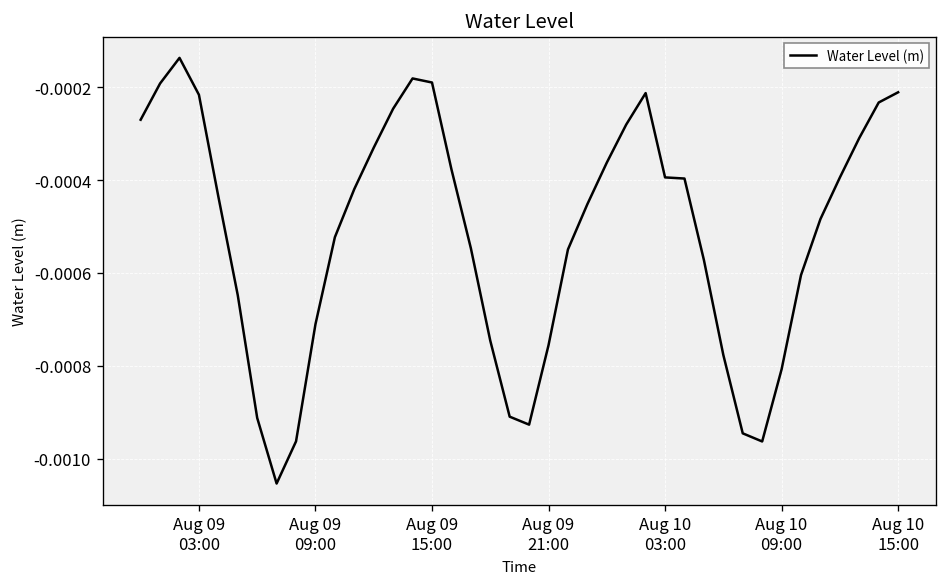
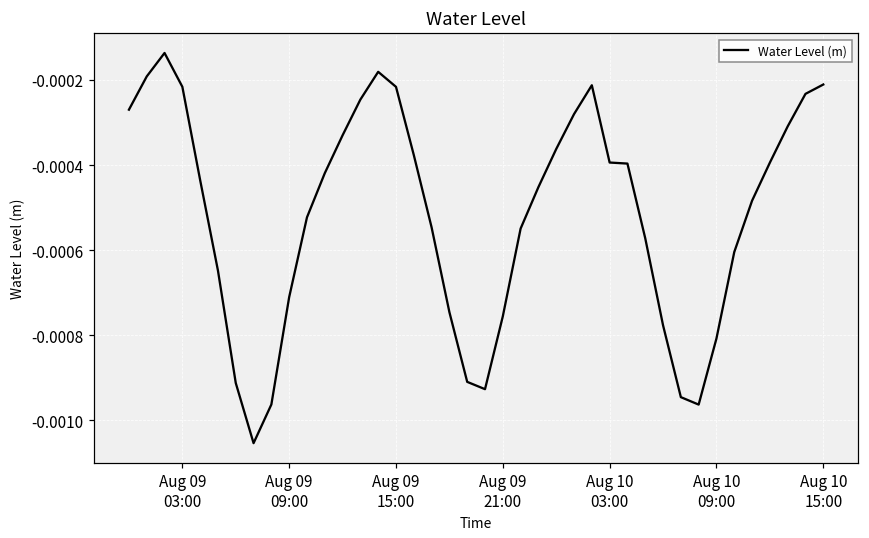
Aug 09 15:00: -0.00019 -> -0.00022
